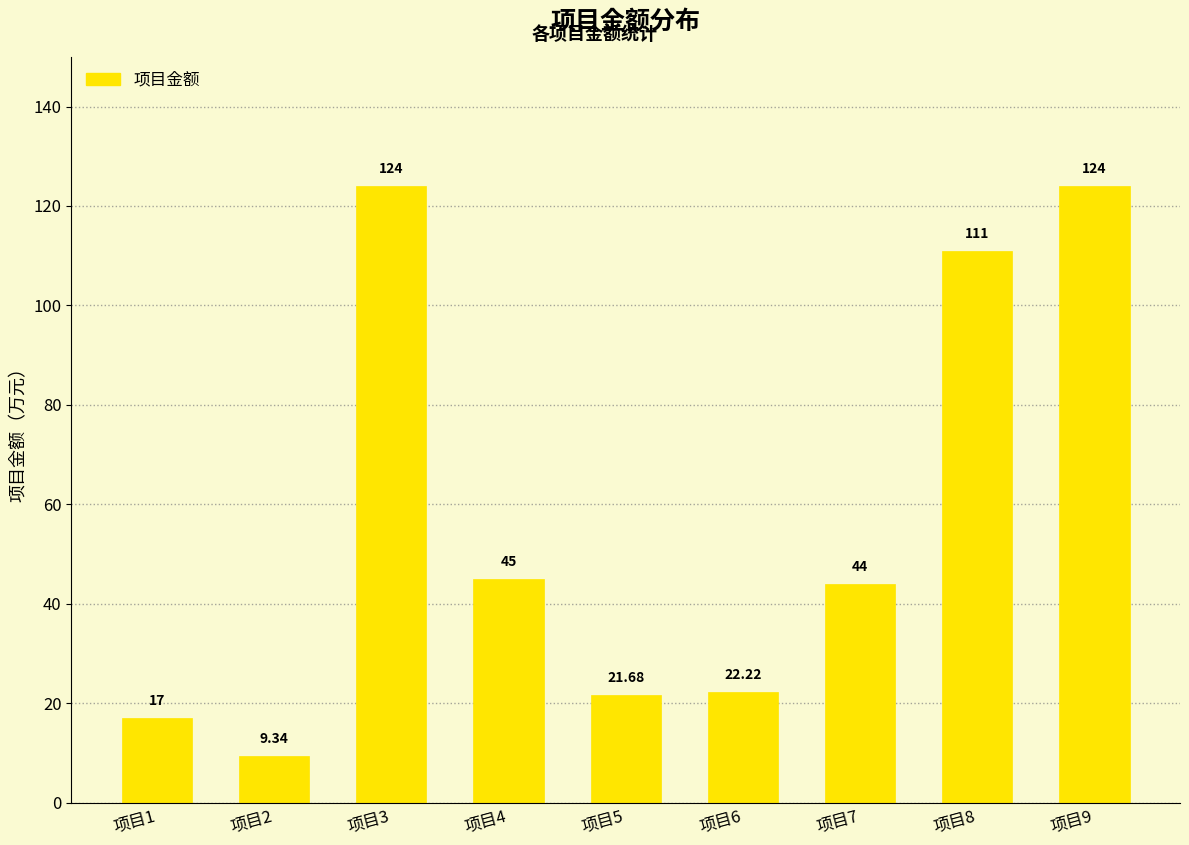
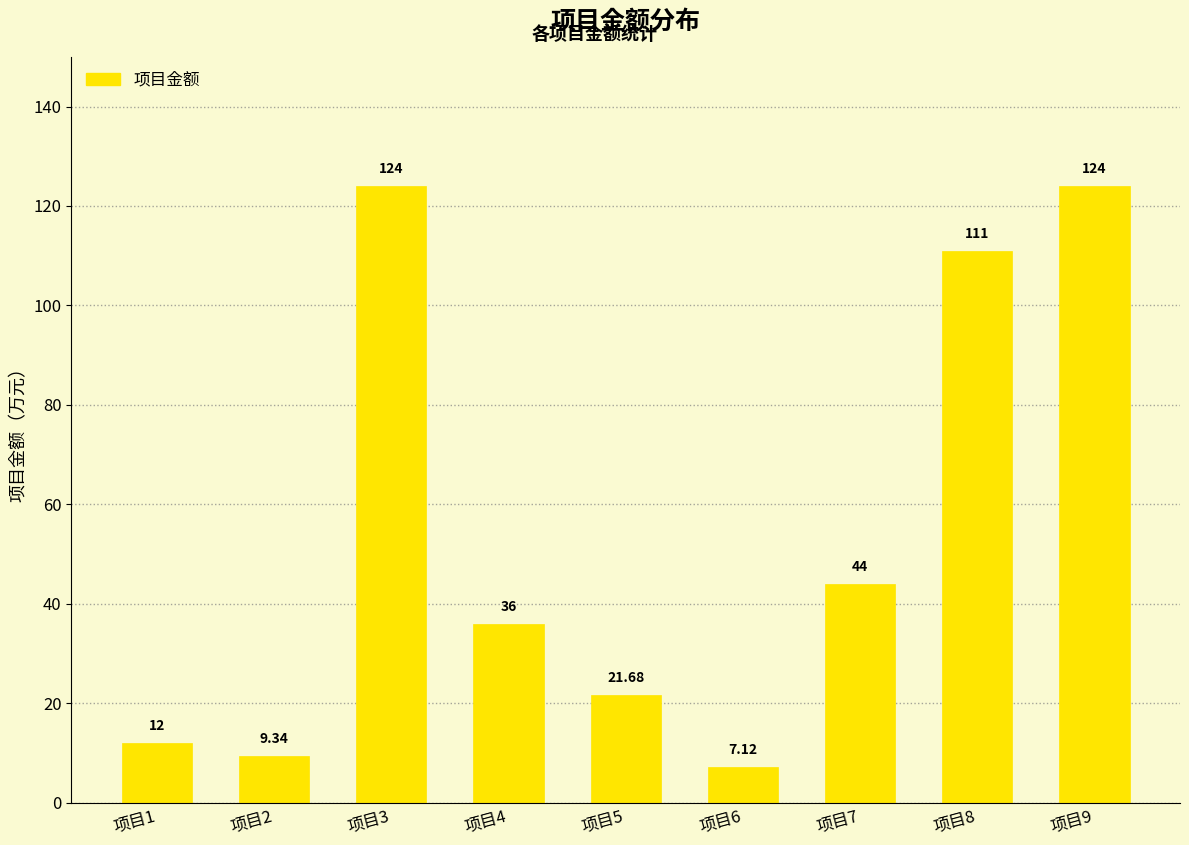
项目1: 17 -> 12
项目4: 45 -> 36
项目6: 22.22 -> 7.12
